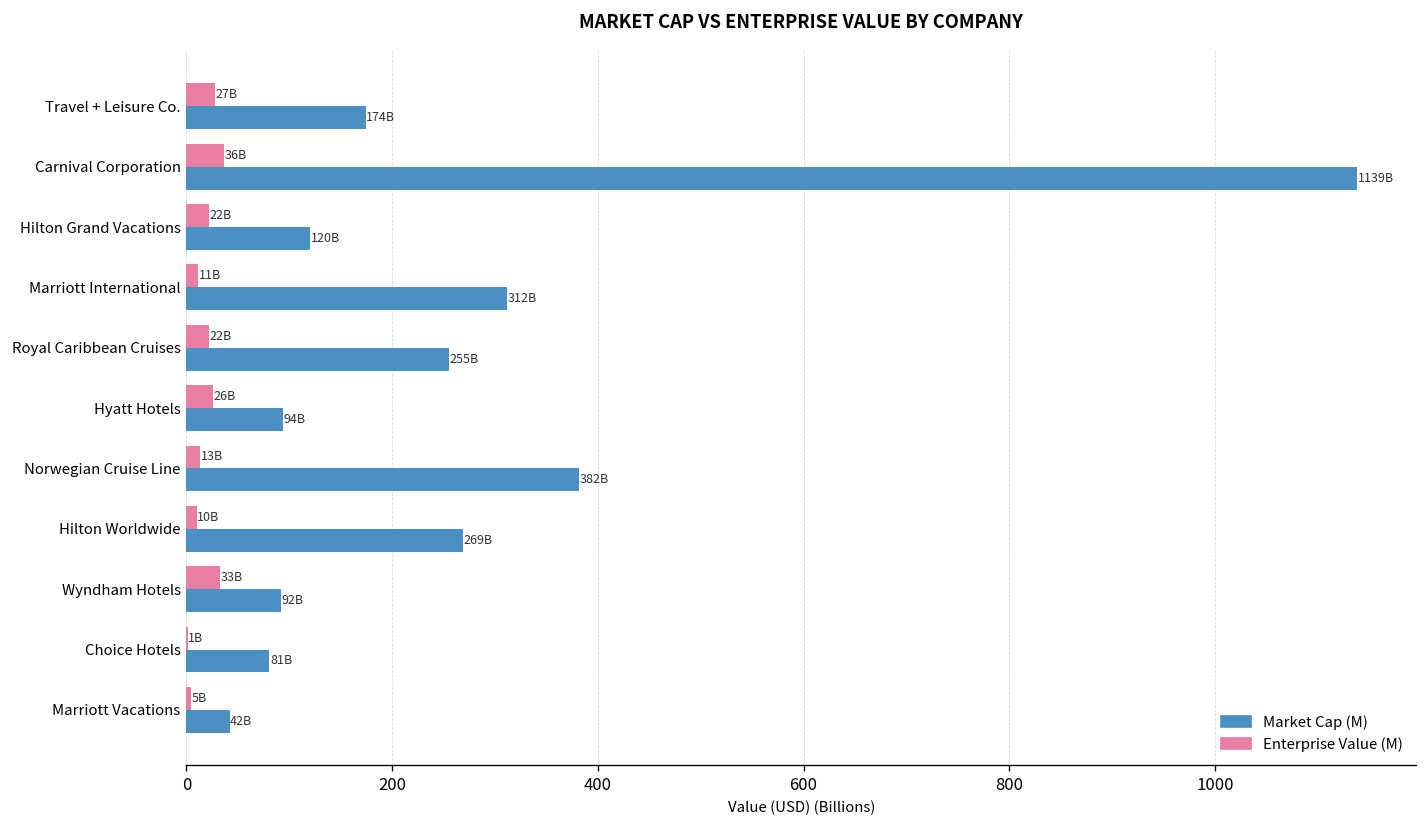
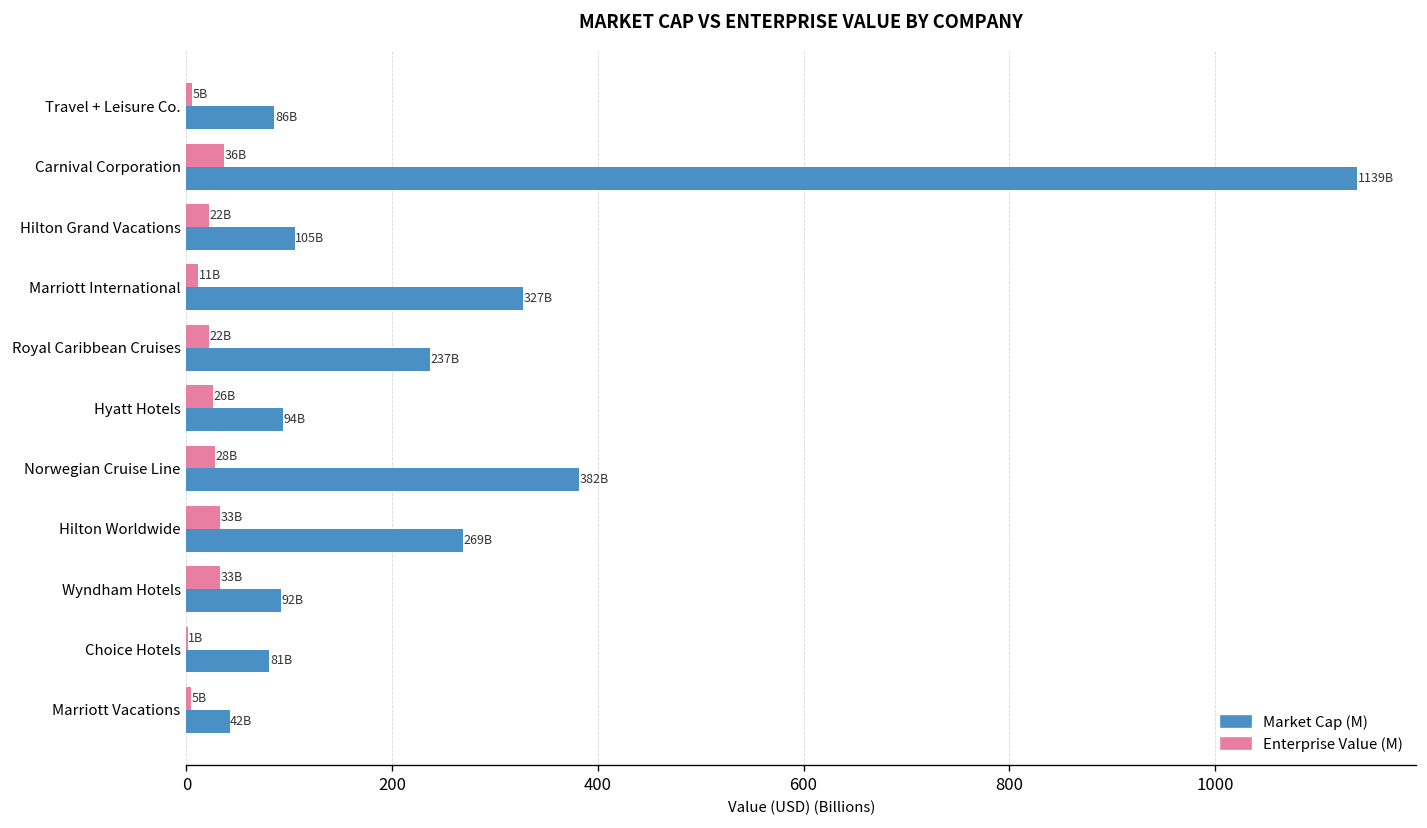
Enterprise Value (M), Travel + Leisure Co.: 27B -> 5B
Market Cap (M), Travel + Leisure Co.: 174B -> 86B
Market Cap (M), Hilton Grand Vacations: 120B -> 105B
Market Cap (M), Marriott International: 312B -> 327B
Market Cap (M), Royal Caribbean Cruises: 255B -> 237B
Enterprise Value (M), Norwegian Cruise Line: 13B -> 28B
Enterprise Value (M), Hilton Worldwide: 10B -> 33B
